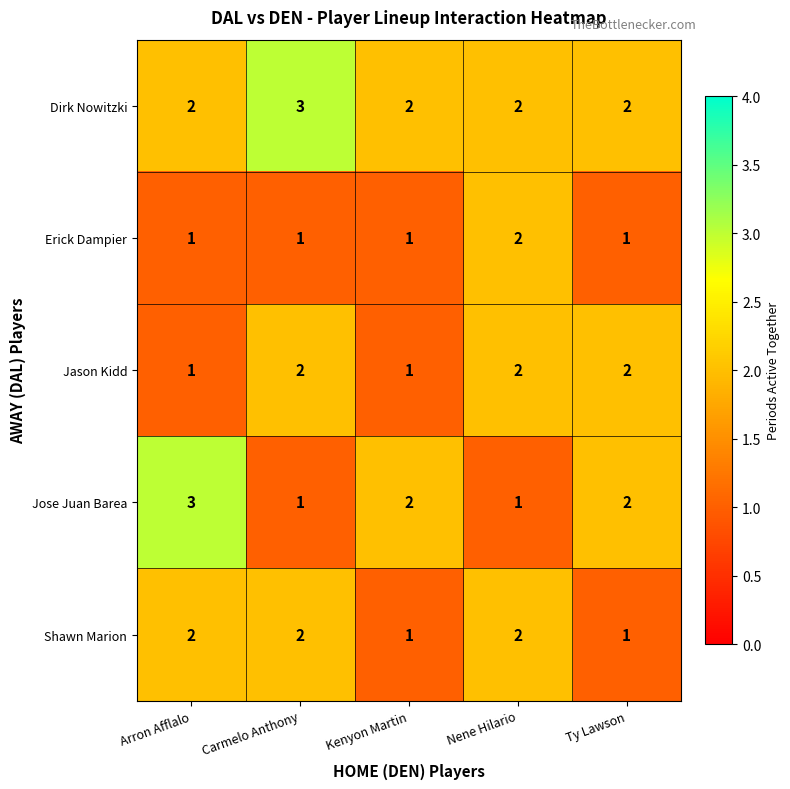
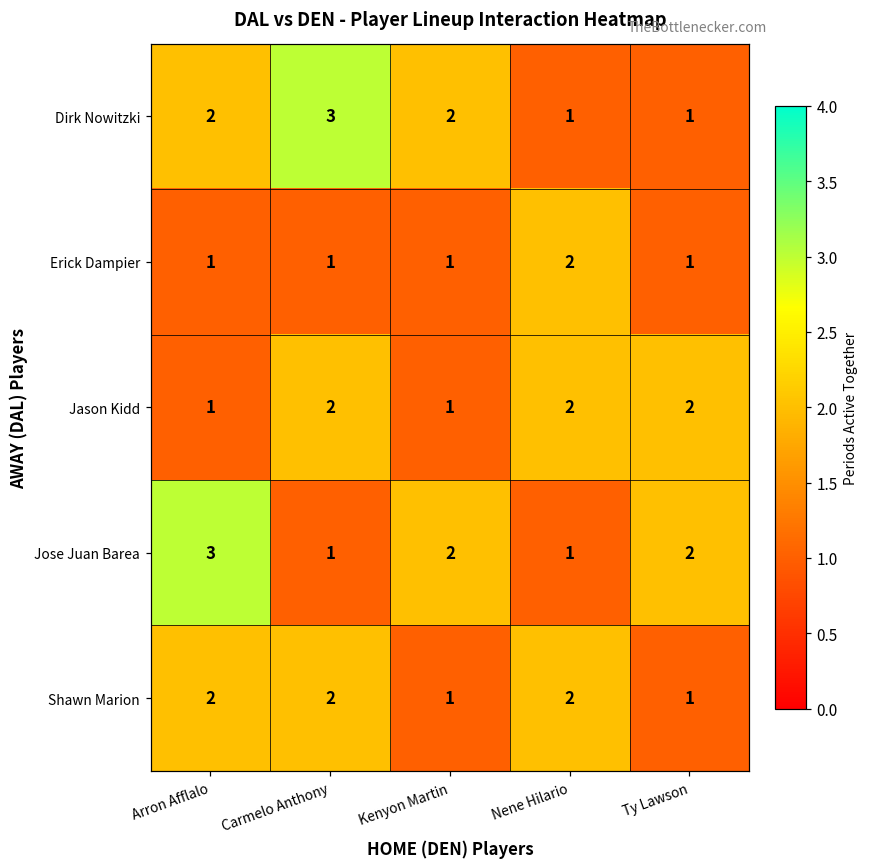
Dirk Nowitzki, Nene Hilario: 2 -> 1
Dirk Nowitzki, Ty Lawson: 2 -> 1
